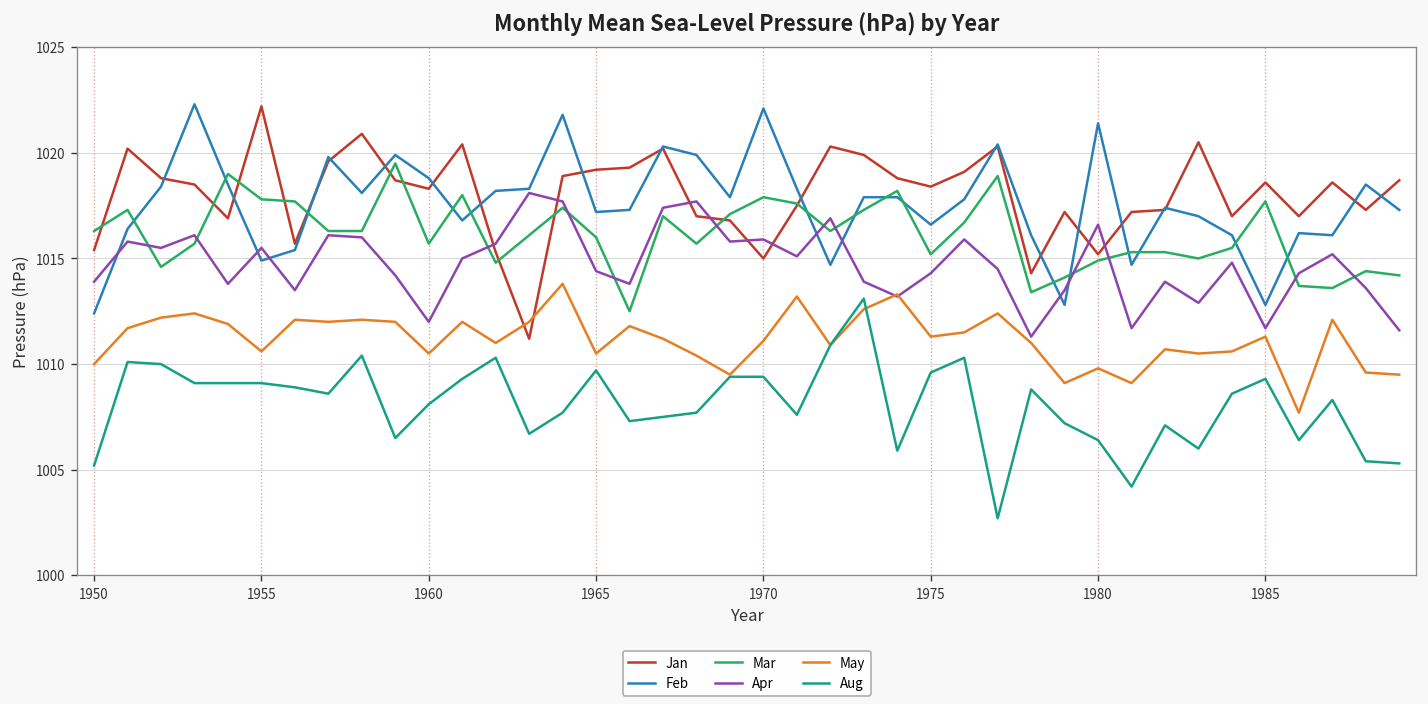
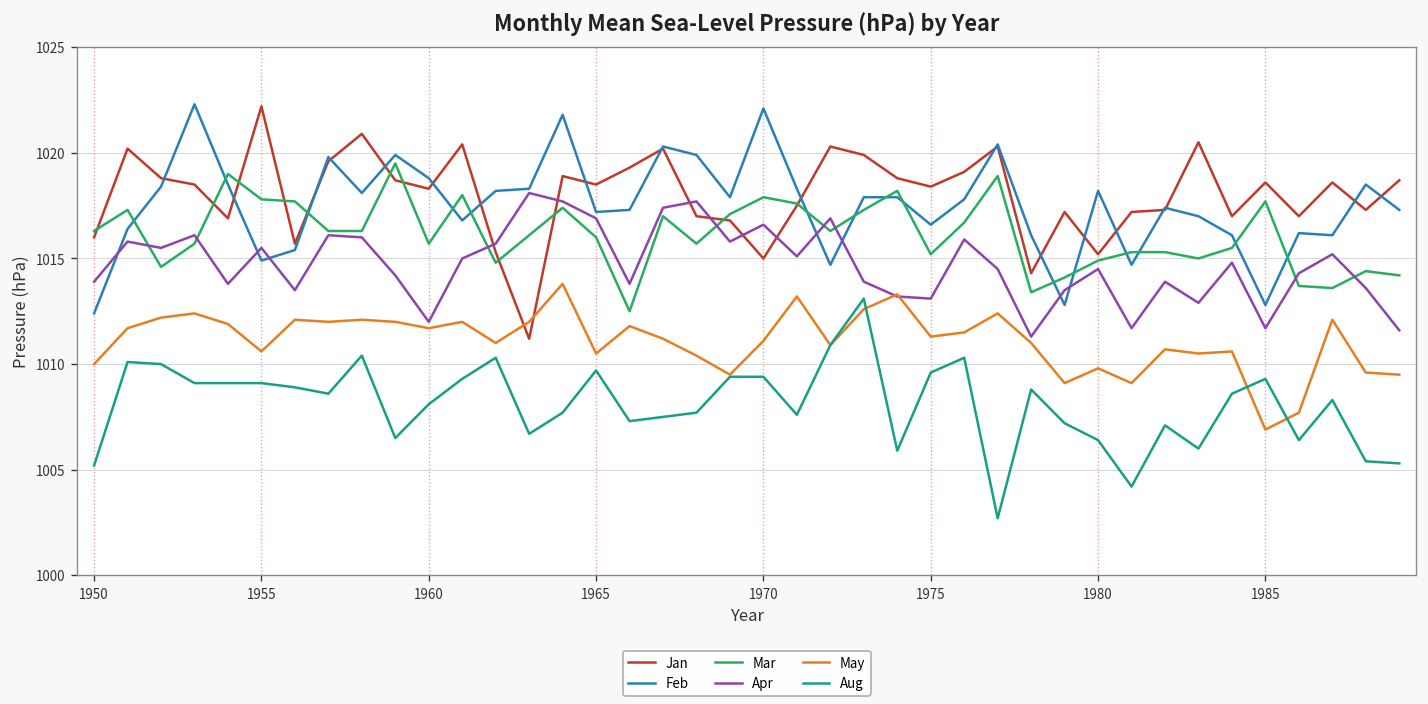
Jan, 1950: 1015.4 -> 1016.0
May, 1960: 1010.5 -> 1011.7
Jan, 1965: 1019.2 -> 1018.5
Apr, 1965: 1014.4 -> 1016.9
Apr, 1970: 1015.9 -> 1016.6
Apr, 1975: 1014.3 -> 1013.1
Feb, 1980: 1021.4 -> 1018.2
Apr, 1980: 1016.6 -> 1014.5
May, 1985: 1011.3 -> 1006.9
